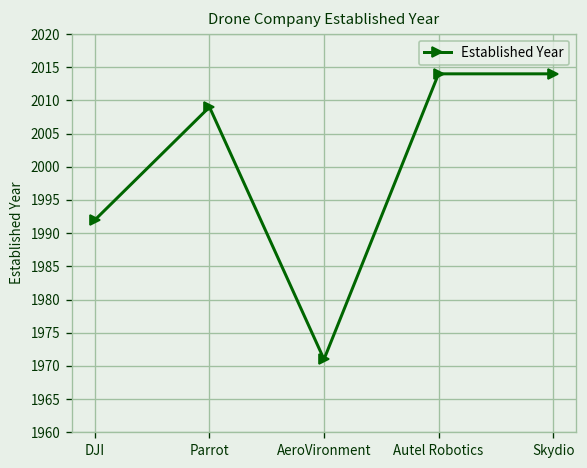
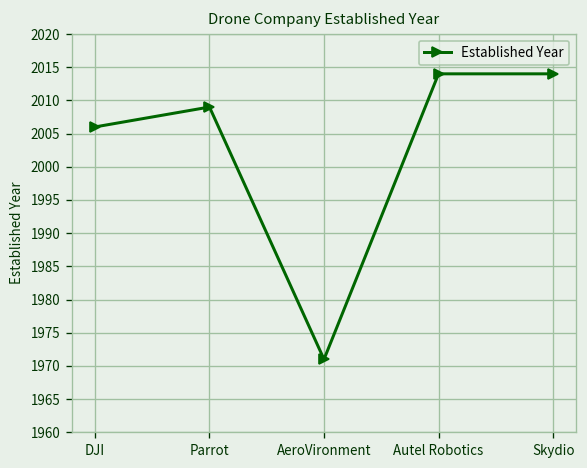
DJI: 1992 -> 2006
